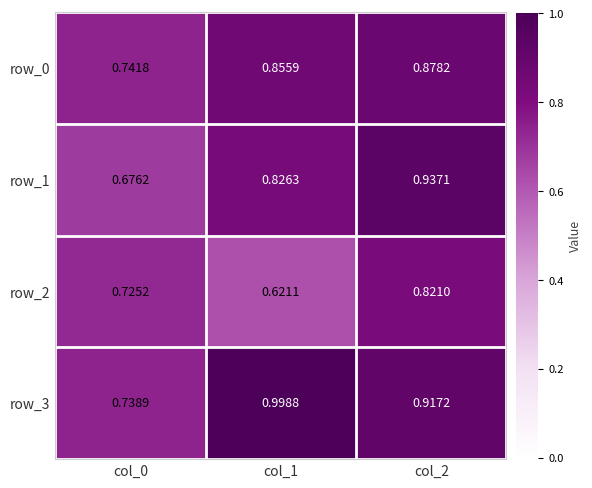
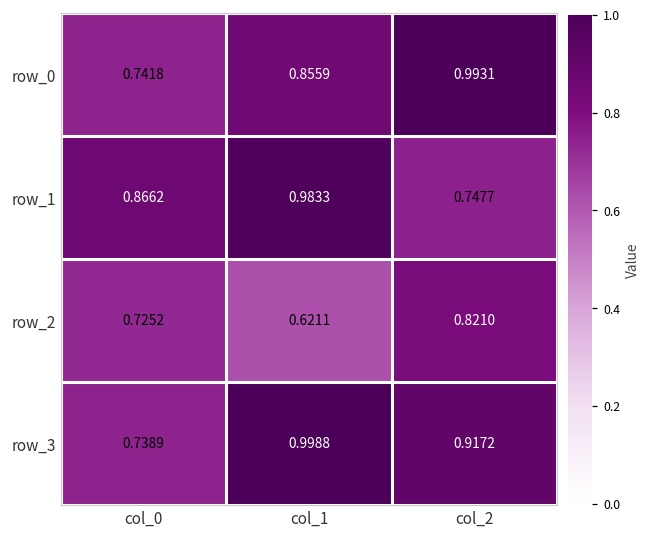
row_0, col_2: 0.8782 -> 0.9931
row_1, col_0: 0.6762 -> 0.8662
row_1, col_1: 0.8263 -> 0.9833
row_1, col_2: 0.9371 -> 0.7477
